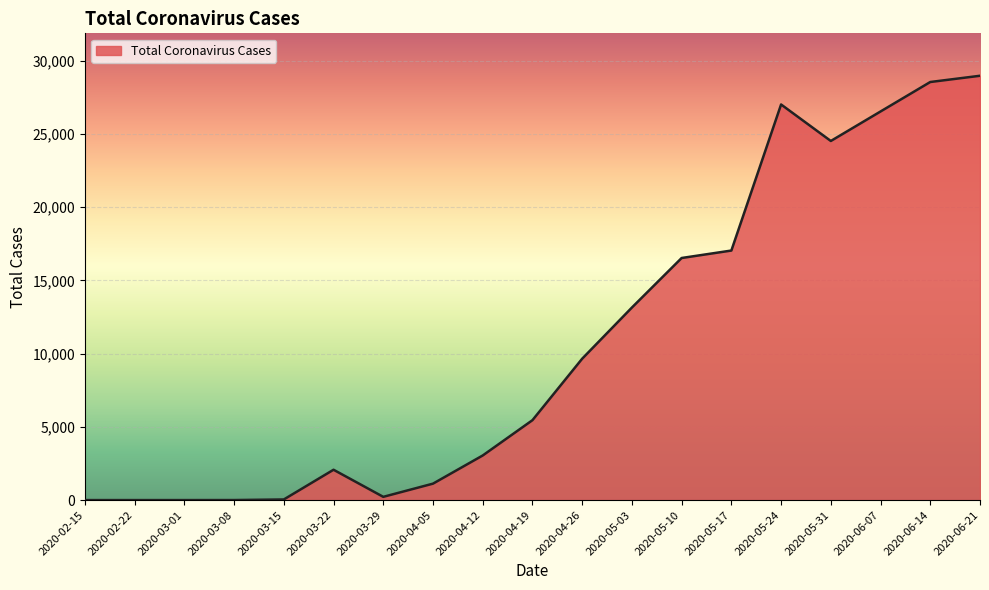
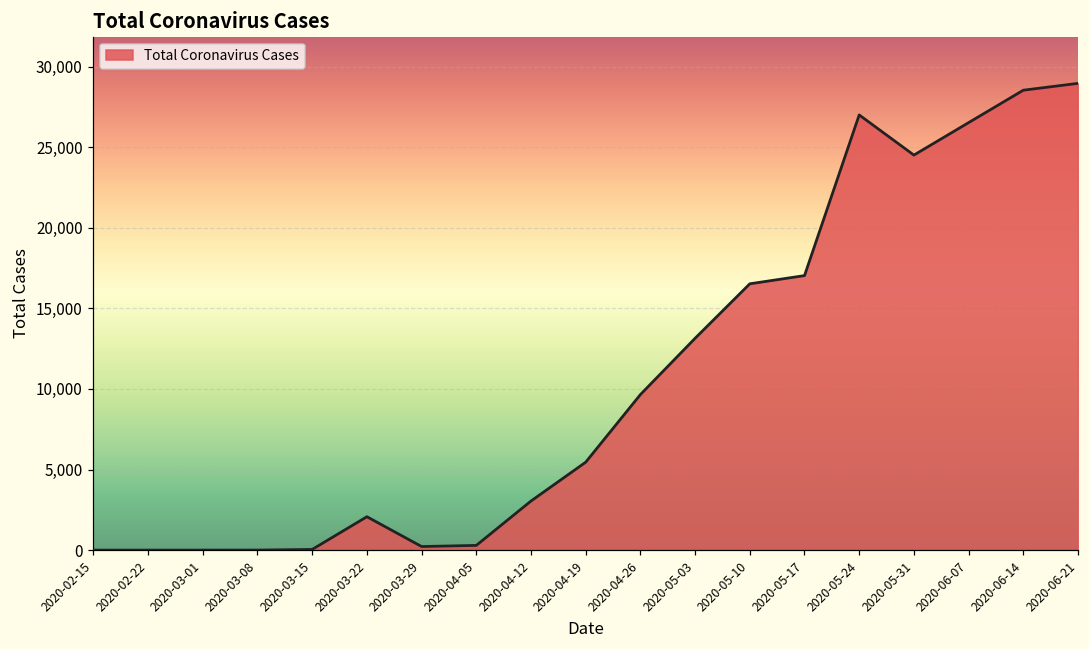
2020-04-05: 1,100 -> 300
